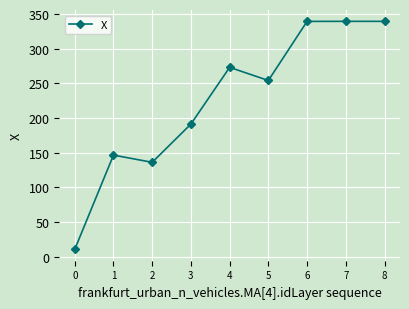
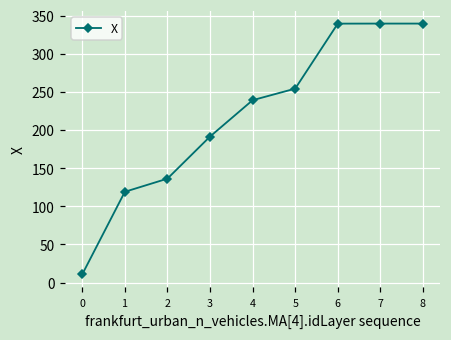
1: 150 -> 120
4: 270 -> 240
